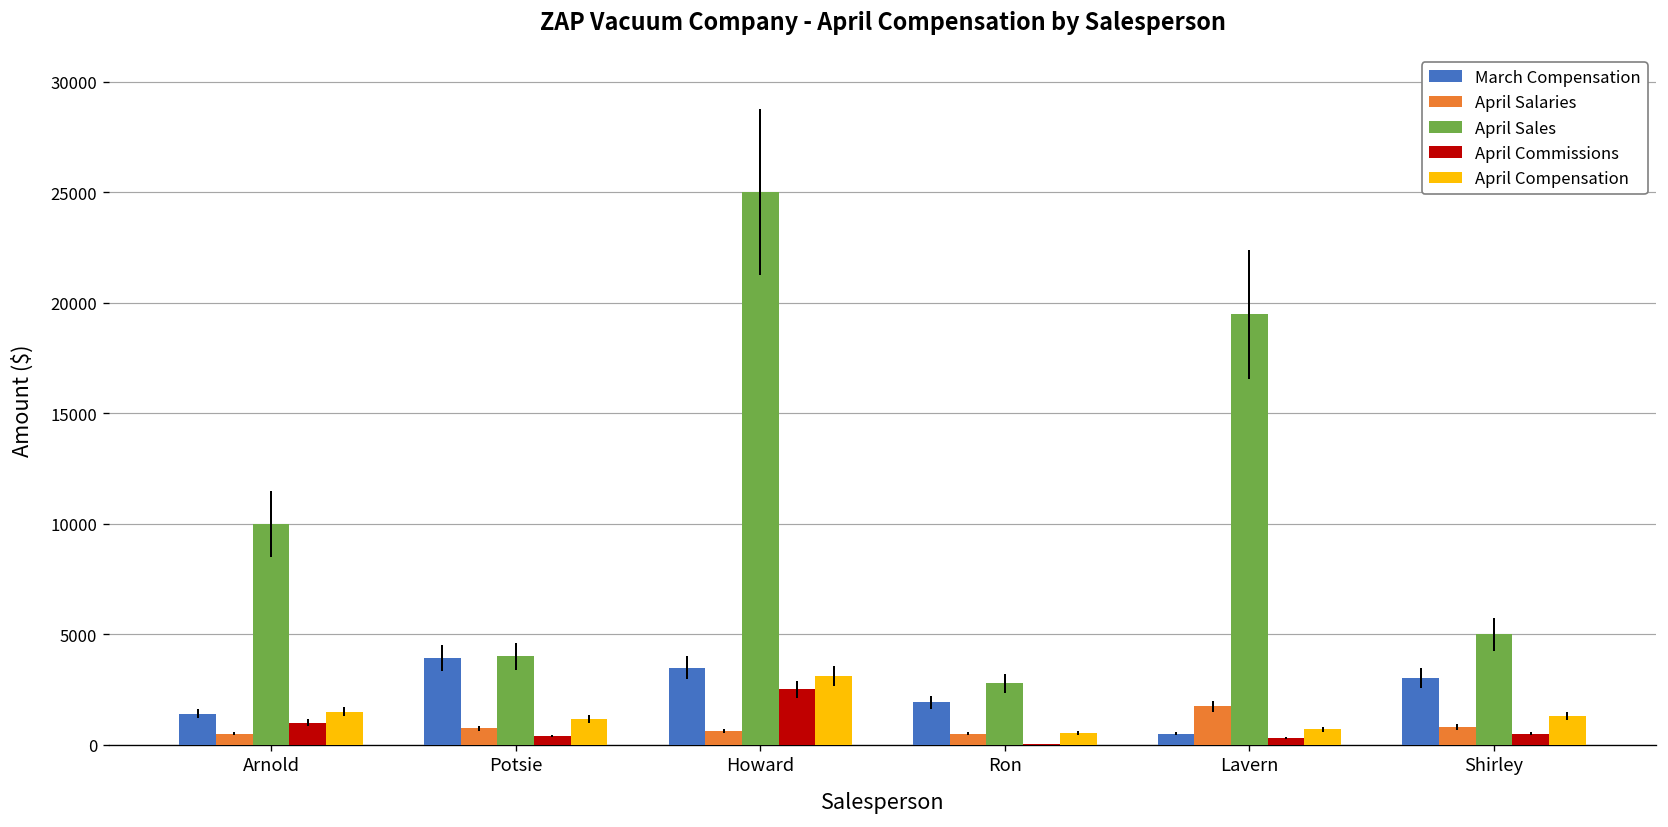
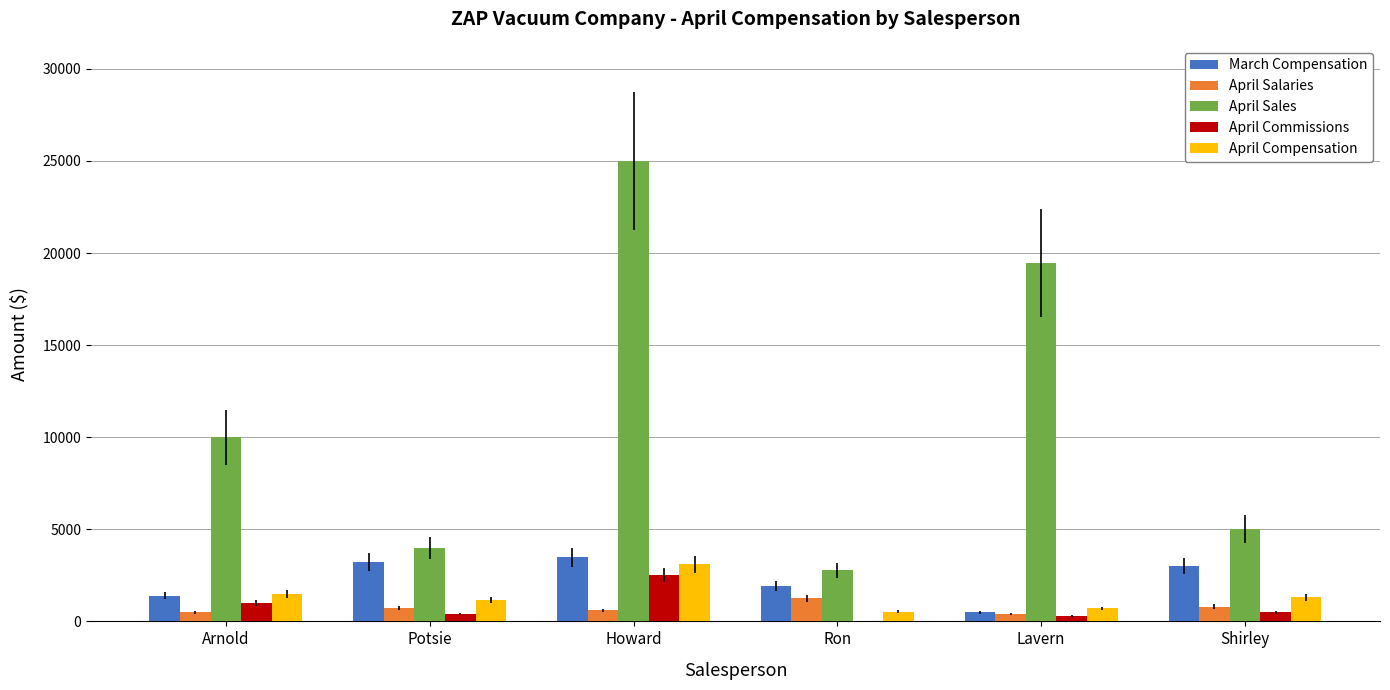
March Compensation, Potsie: 3900 -> 3300
April Salaries, Ron: 500 -> 1300
April Salaries, Lavern: 1700 -> 400
